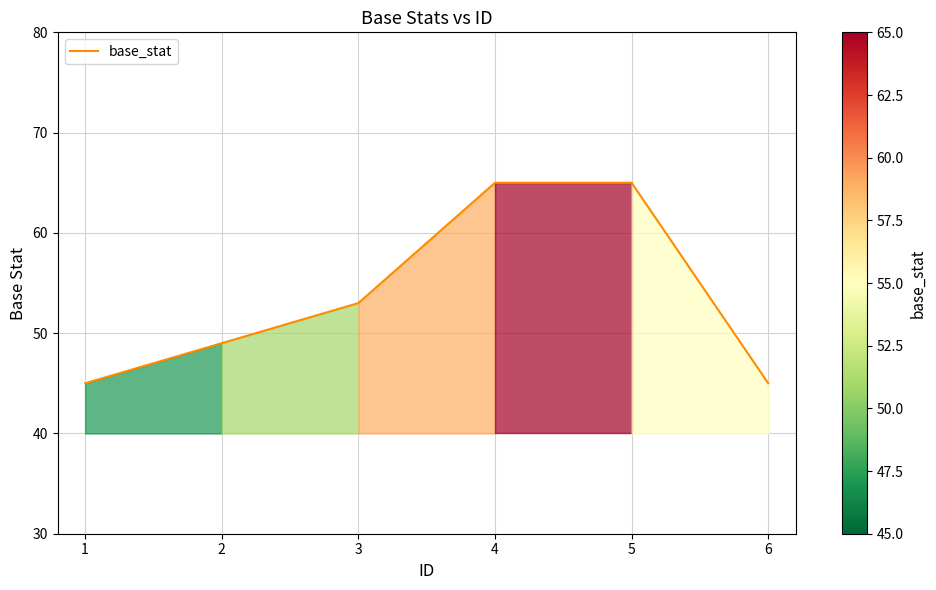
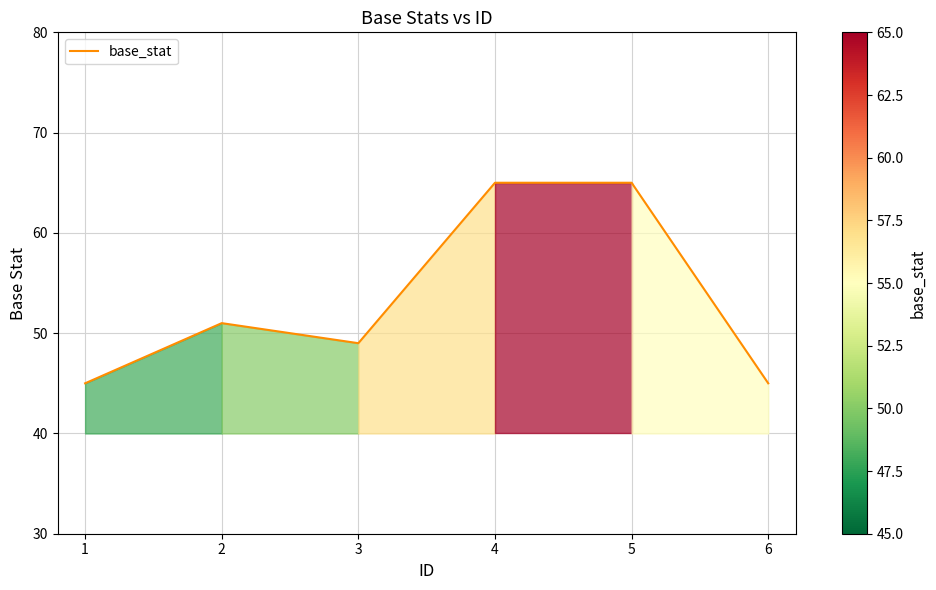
base_stat, 2: 49 -> 51
base_stat, 3: 53 -> 49
